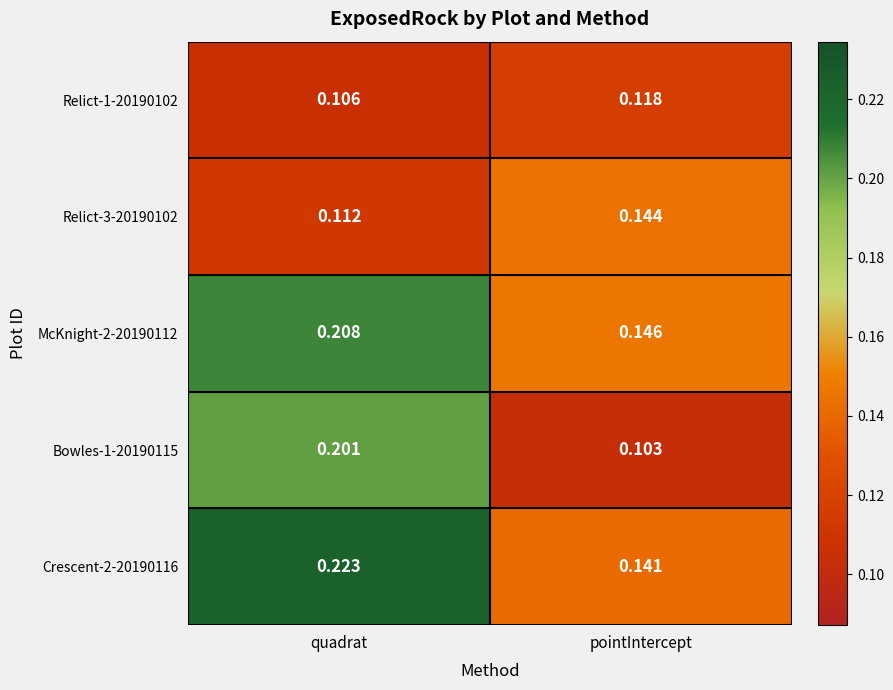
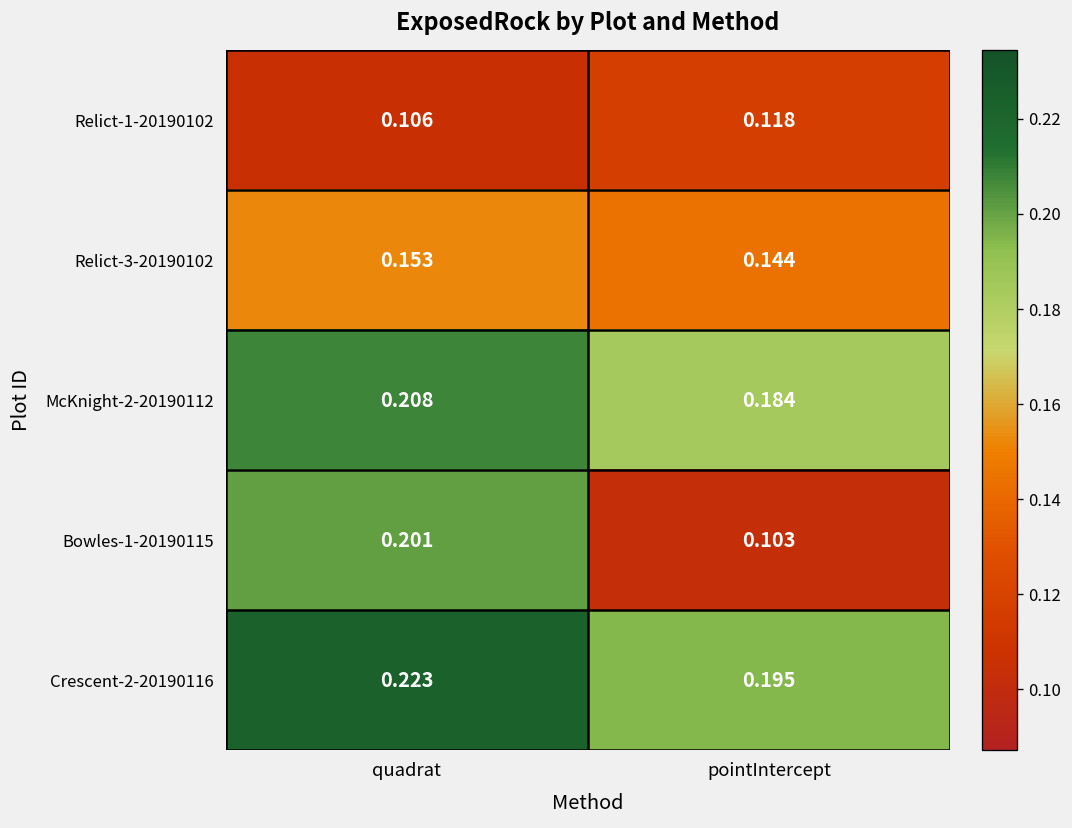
Relict-3-20190102, quadrat: 0.112 -> 0.153
McKnight-2-20190112, pointIntercept: 0.146 -> 0.184
Crescent-2-20190116, pointIntercept: 0.141 -> 0.195
